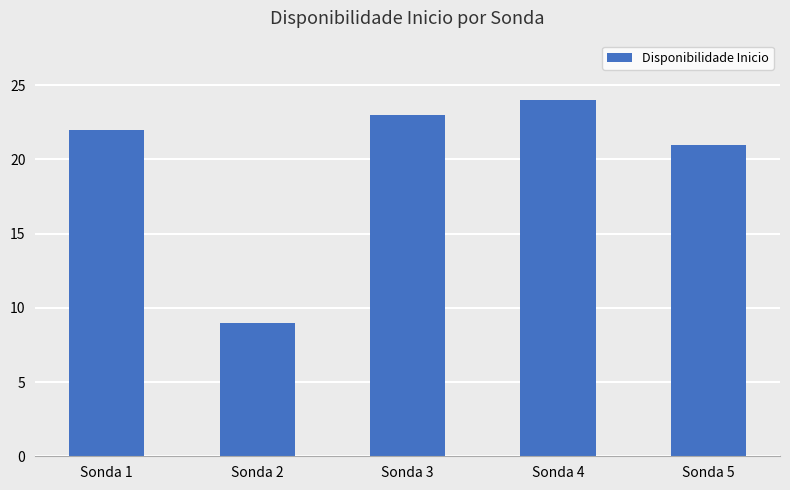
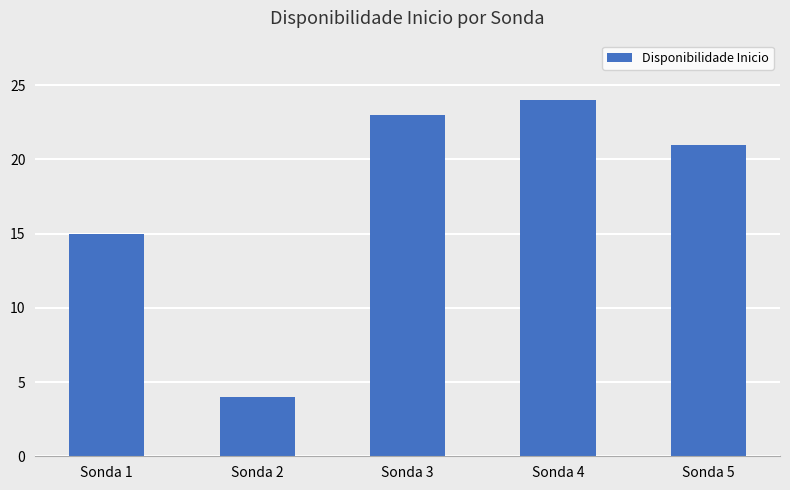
Sonda 1: 22 -> 15
Sonda 2: 9 -> 4
